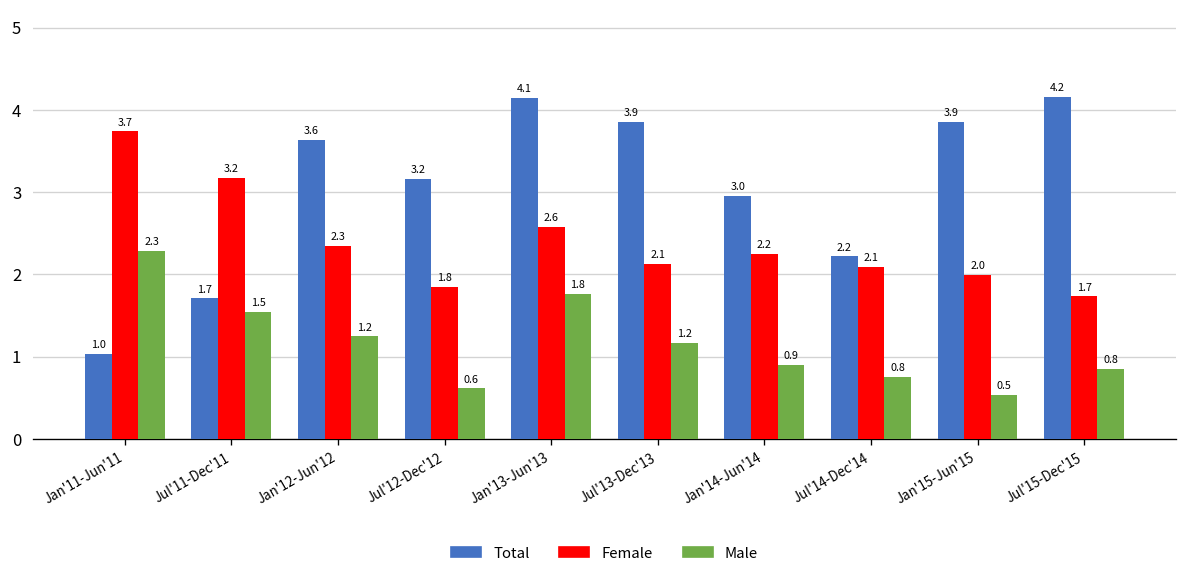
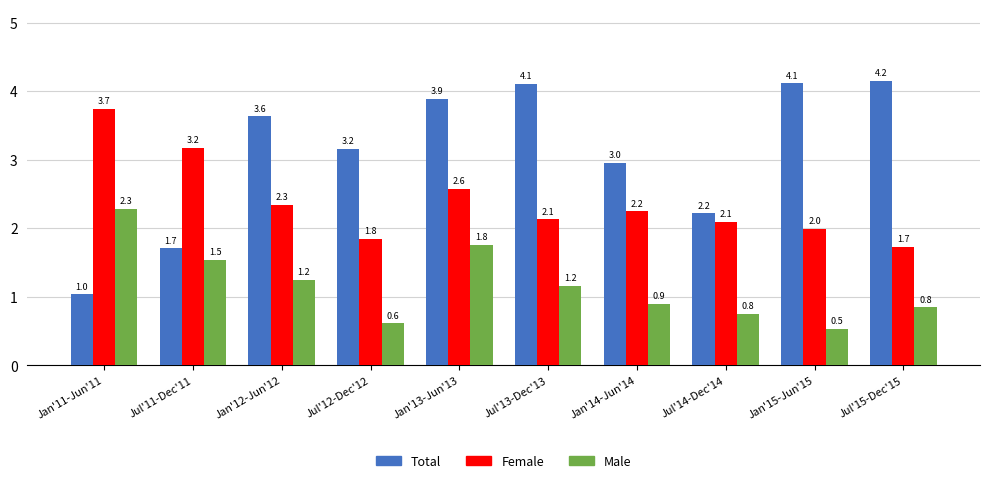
Total, Jan'13-Jun'13: 4.1 -> 3.9
Total, Jul'13-Dec'13: 3.9 -> 4.1
Total, Jan'15-Jun'15: 3.9 -> 4.1
